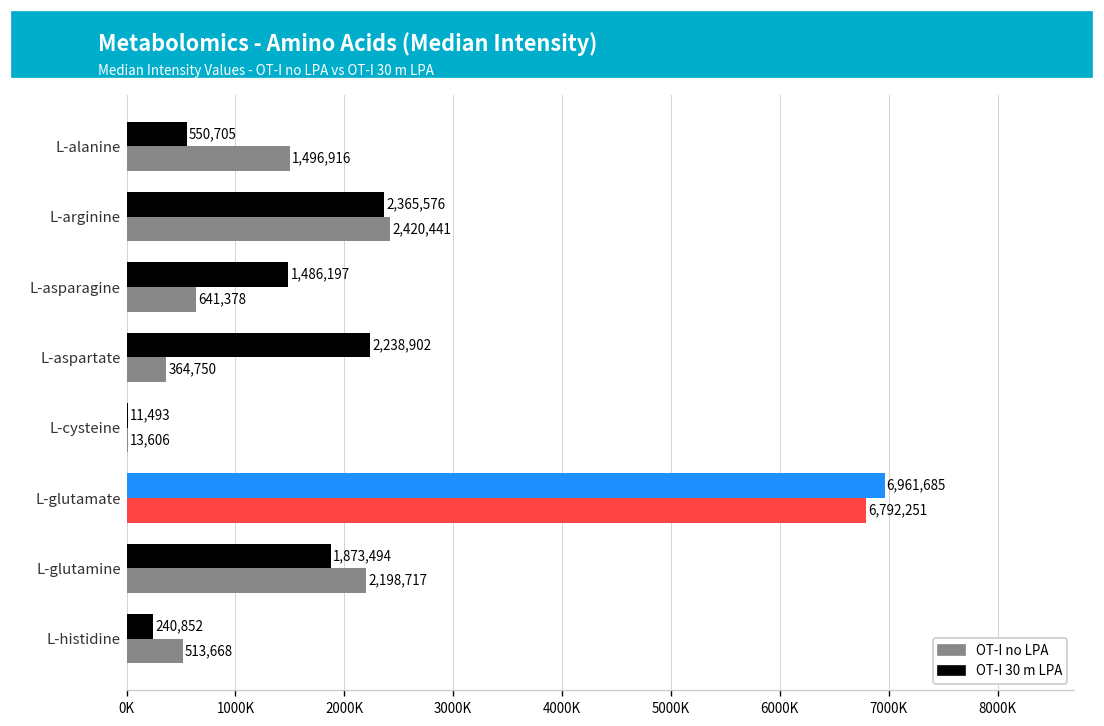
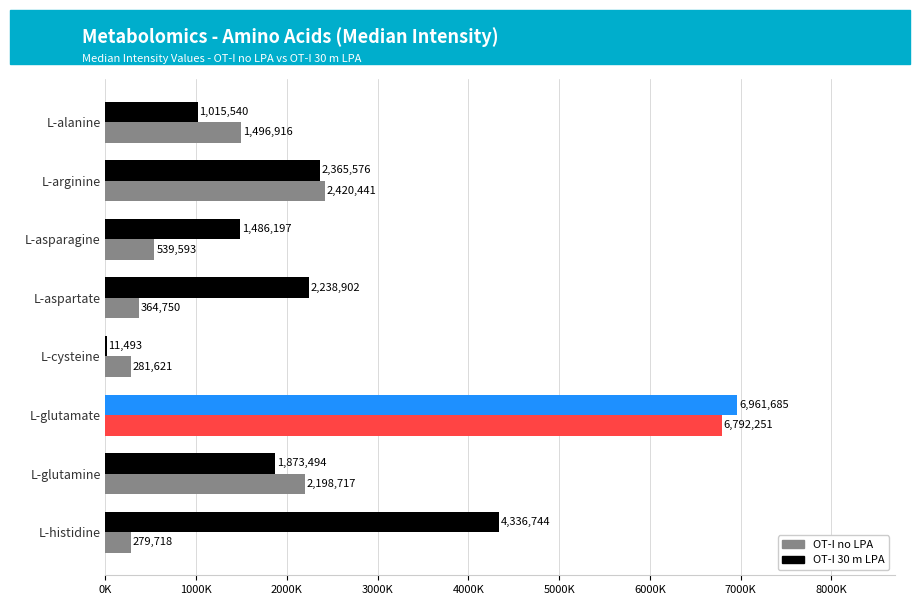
OT-I 30 m LPA, L-alanine: 550,705 -> 1,015,540
OT-I no LPA, L-asparagine: 641,378 -> 539,593
OT-I no LPA, L-cysteine: 13,606 -> 281,621
OT-I 30 m LPA, L-histidine: 240,852 -> 4,336,744
OT-I no LPA, L-histidine: 513,668 -> 279,718
